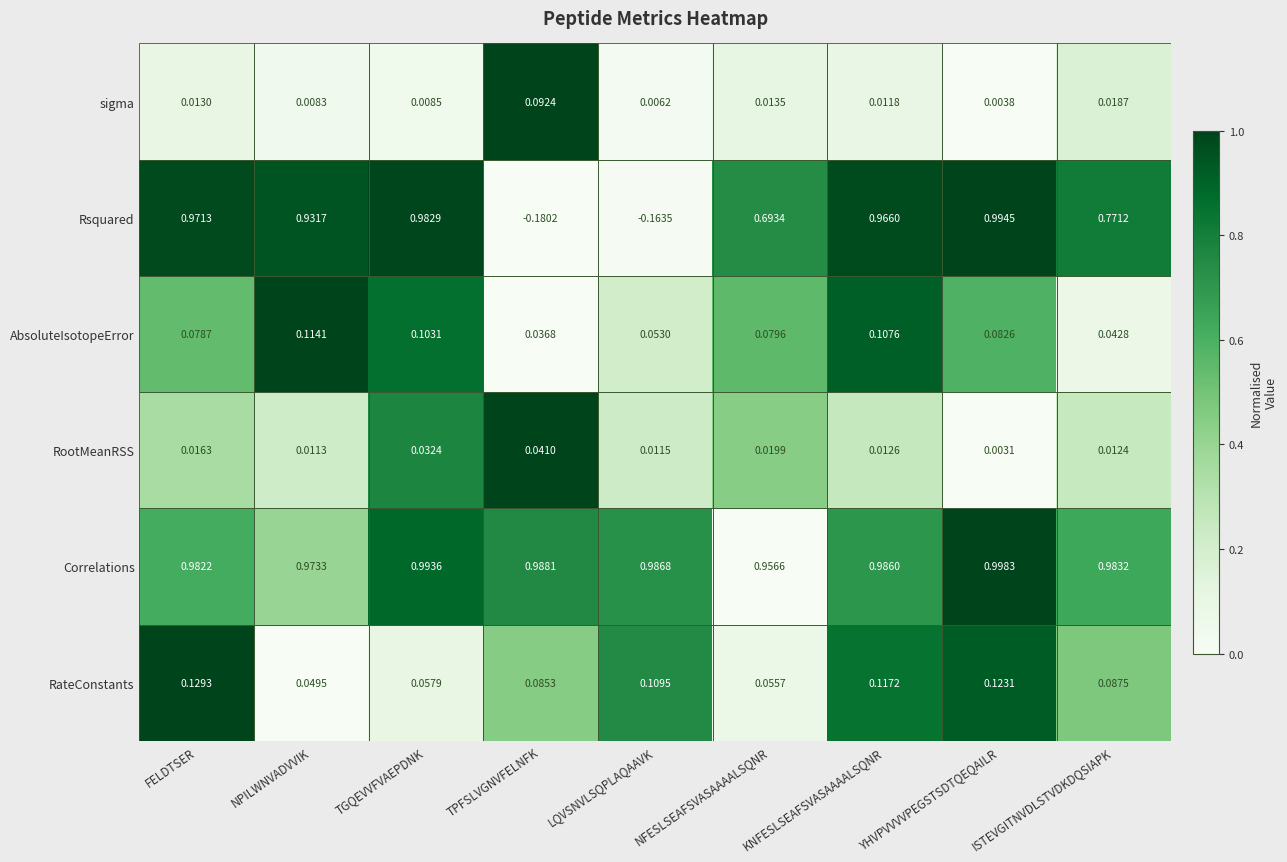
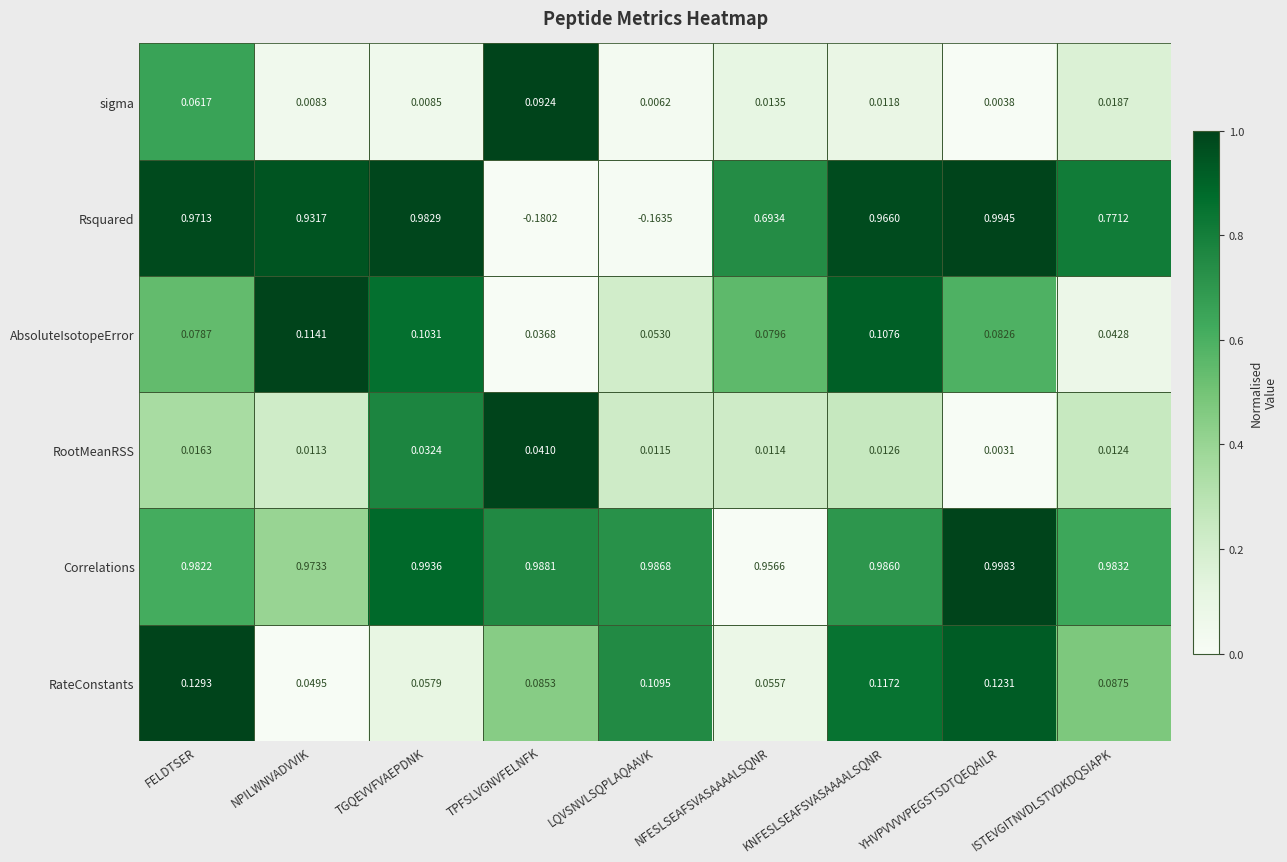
sigma, FELDTSER: 0.0130 -> 0.0617
RootMeanRSS, NFESLSEAFSVASAAAALSQNR: 0.0199 -> 0.0114
